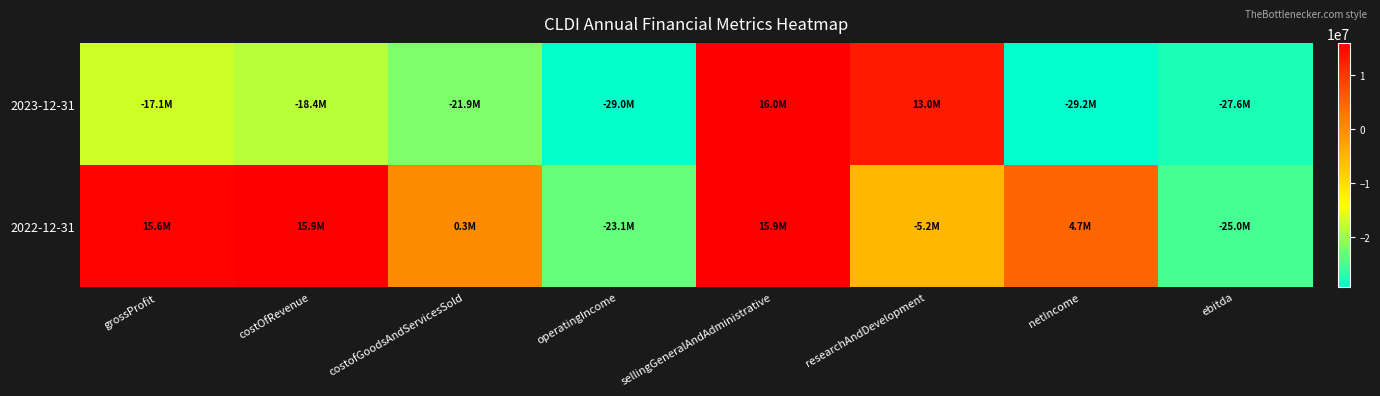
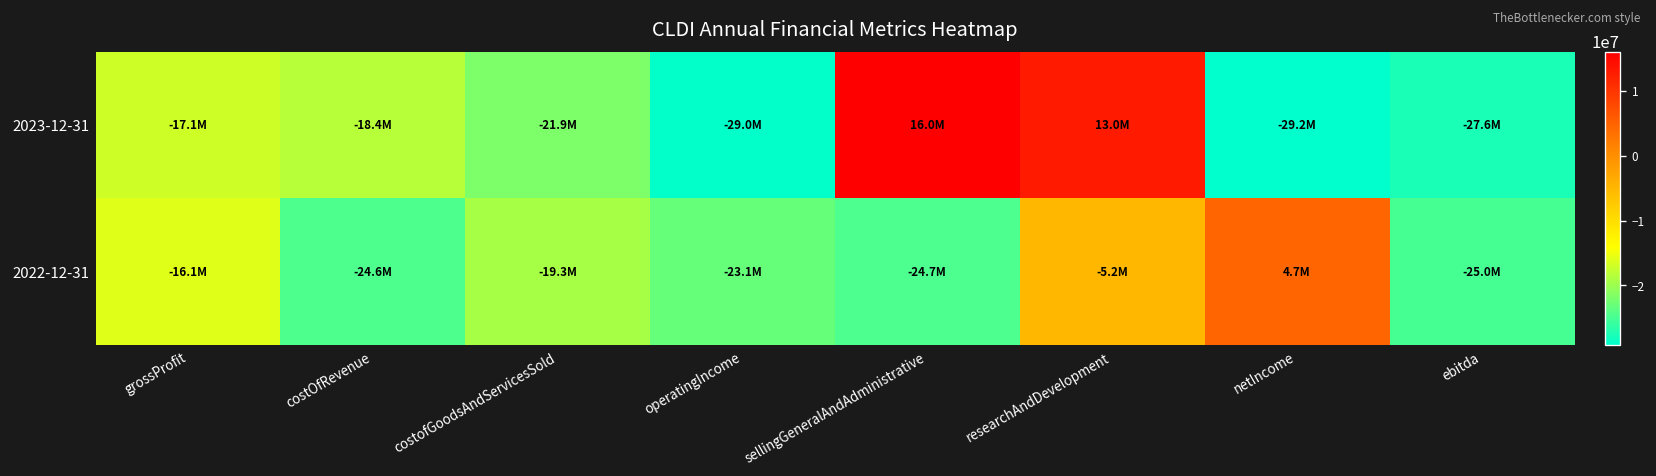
2022-12-31, grossProfit: 15.6M -> -16.1M
2022-12-31, costOfRevenue: 15.9M -> -24.6M
2022-12-31, costofGoodsAndServicesSold: 0.3M -> -19.3M
2022-12-31, sellingGeneralAndAdministrative: 15.9M -> -24.7M
